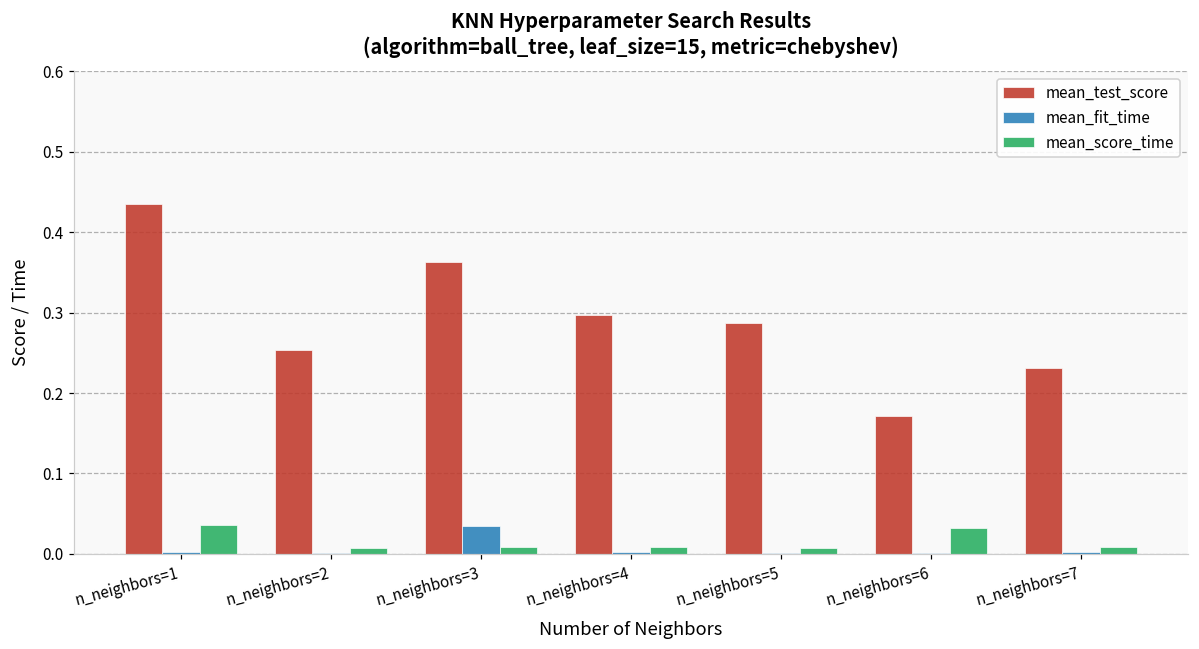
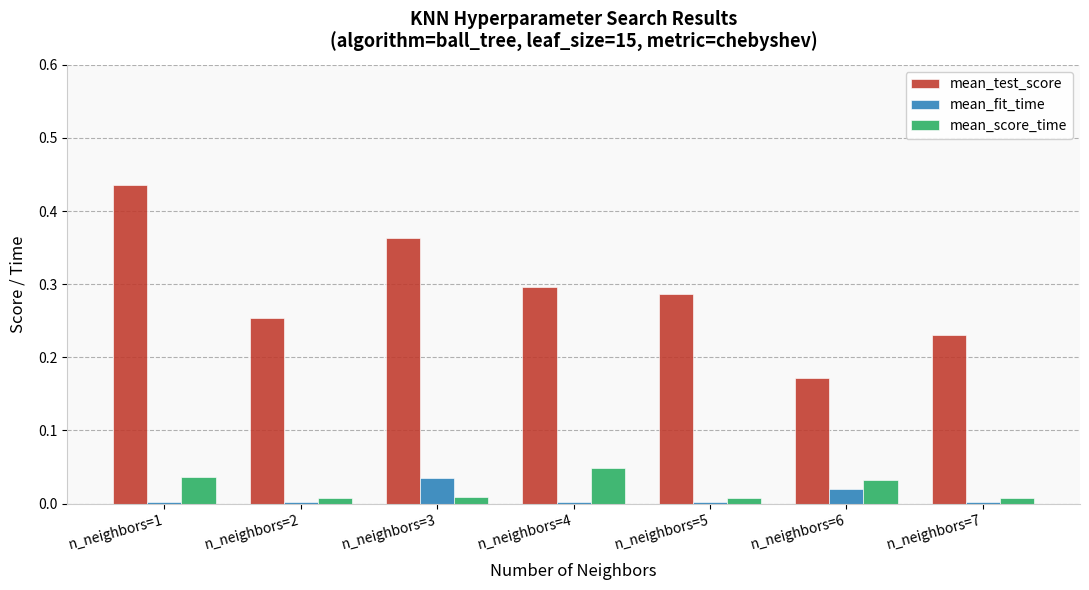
mean_score_time, n_neighbors=4: 0.01 -> 0.05
mean_fit_time, n_neighbors=6: 0.00 -> 0.02
